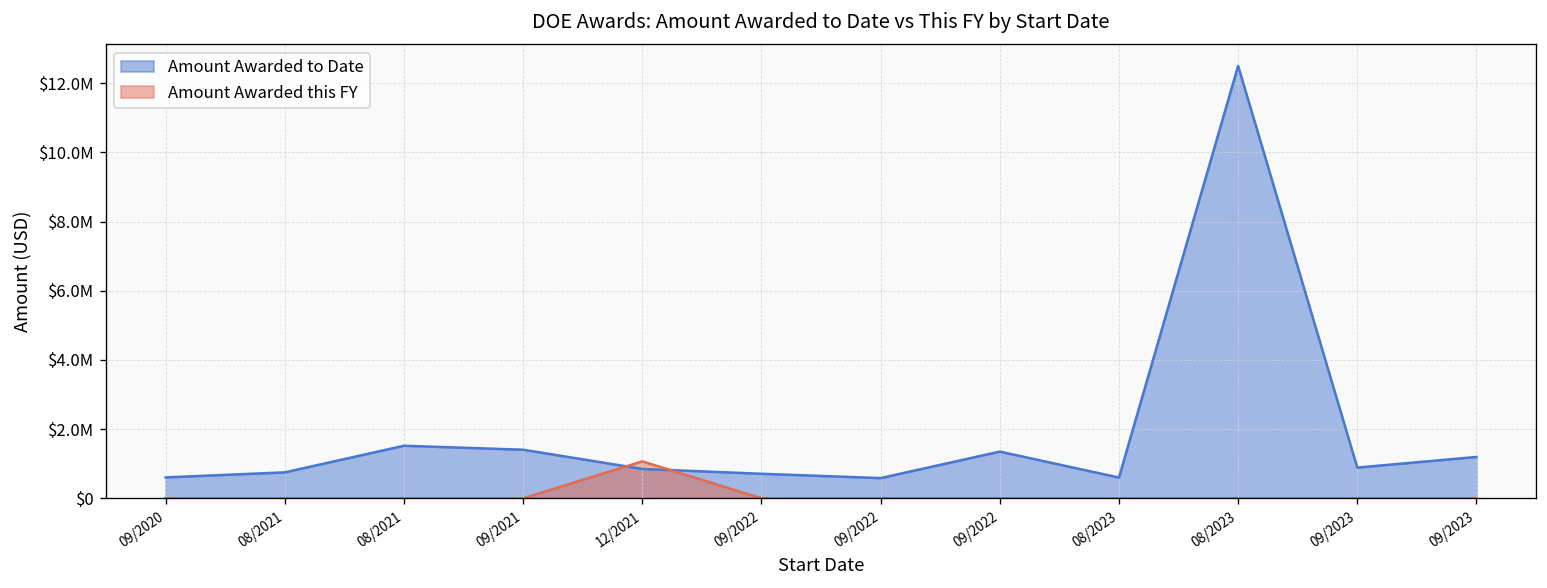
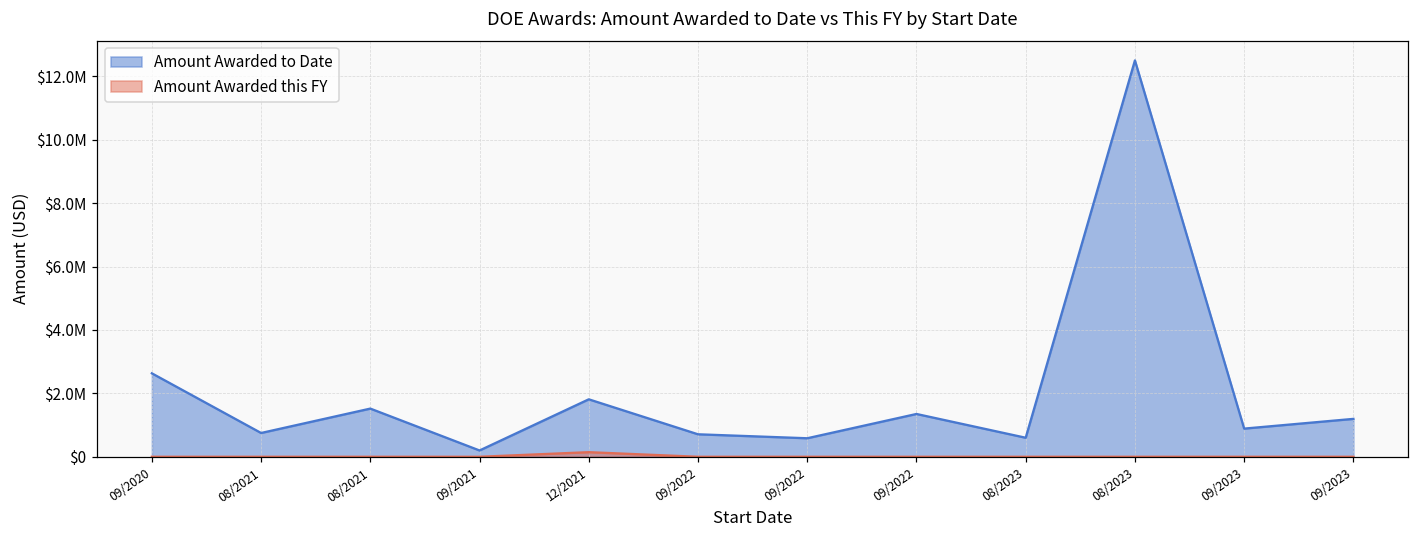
Amount Awarded to Date, 09/2020: $600000 -> $2600000
Amount Awarded to Date, 09/2021: $1400000 -> $200000
Amount Awarded to Date, 12/2021: $800000 -> $1800000
Amount Awarded this FY, 12/2021: $1100000 -> $100000
